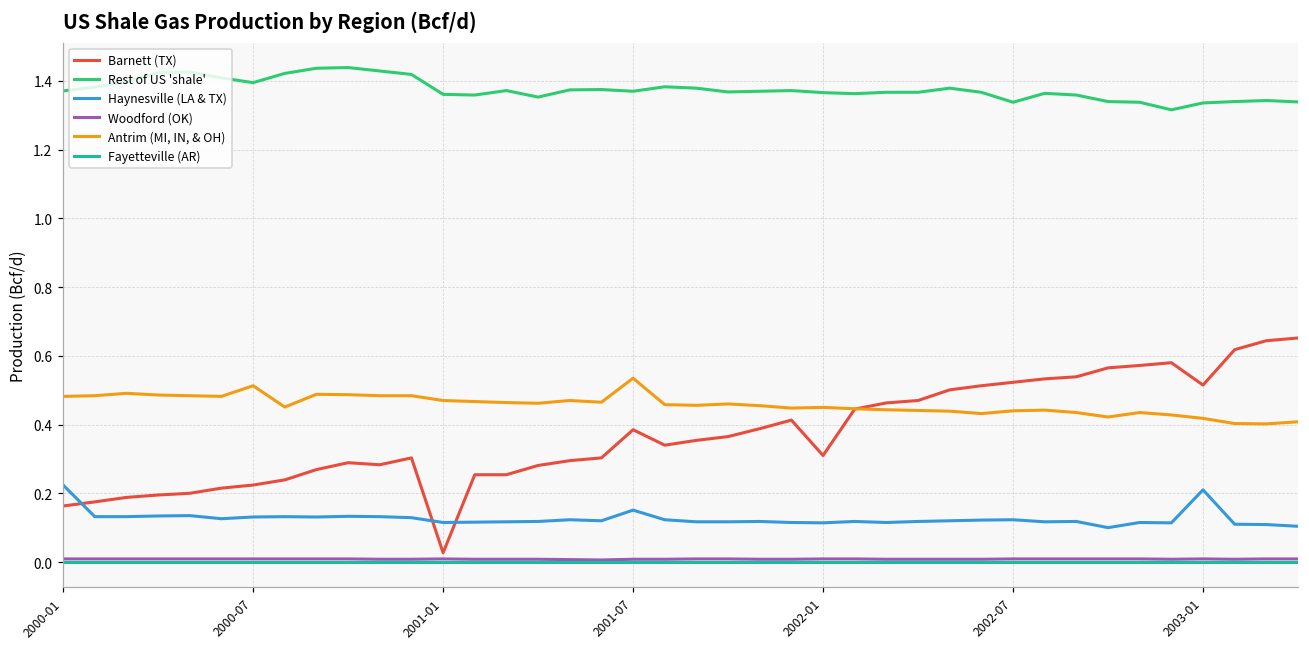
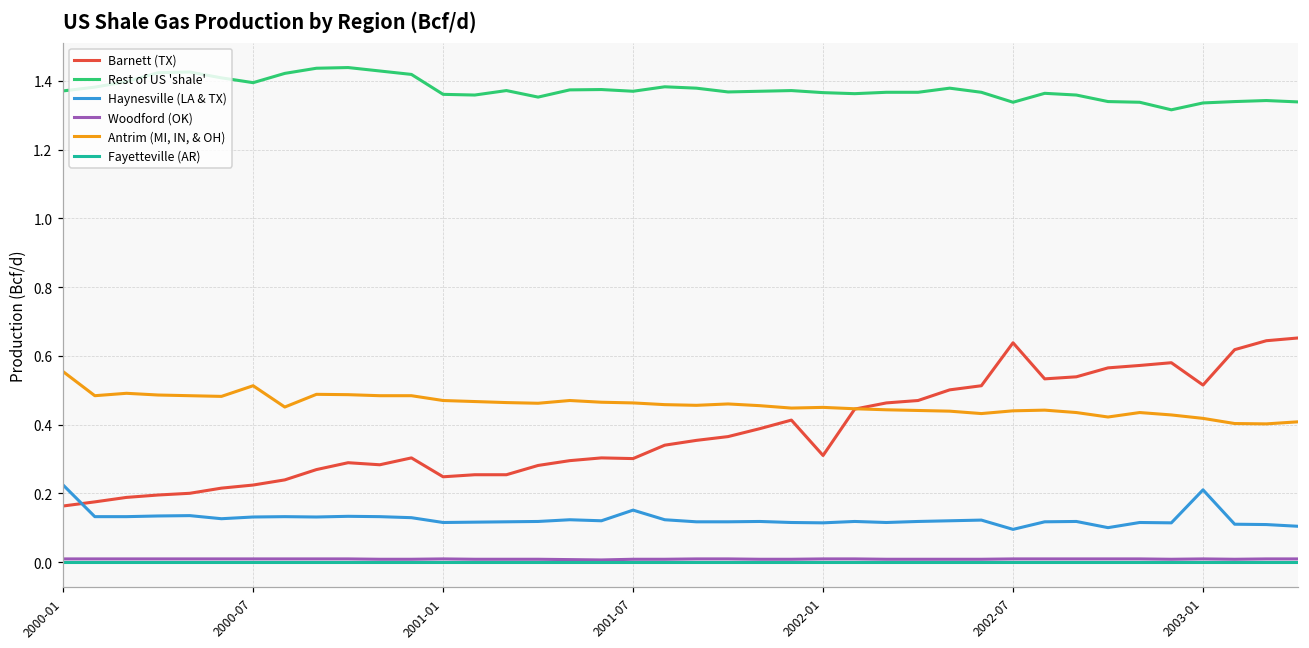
Antrim (MI, IN, & OH), 2000-01: 0.48 -> 0.55
Barnett (TX), 2001-01: 0.03 -> 0.25
Barnett (TX), 2001-07: 0.39 -> 0.30
Antrim (MI, IN, & OH), 2001-07: 0.54 -> 0.46
Barnett (TX), 2002-07: 0.52 -> 0.64
Haynesville (LA & TX), 2002-07: 0.12 -> 0.10
